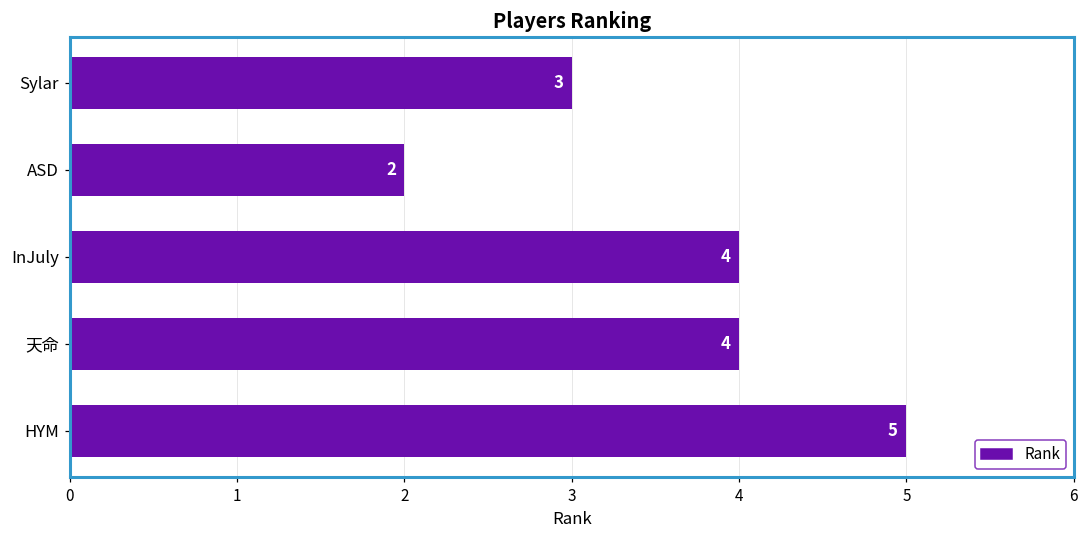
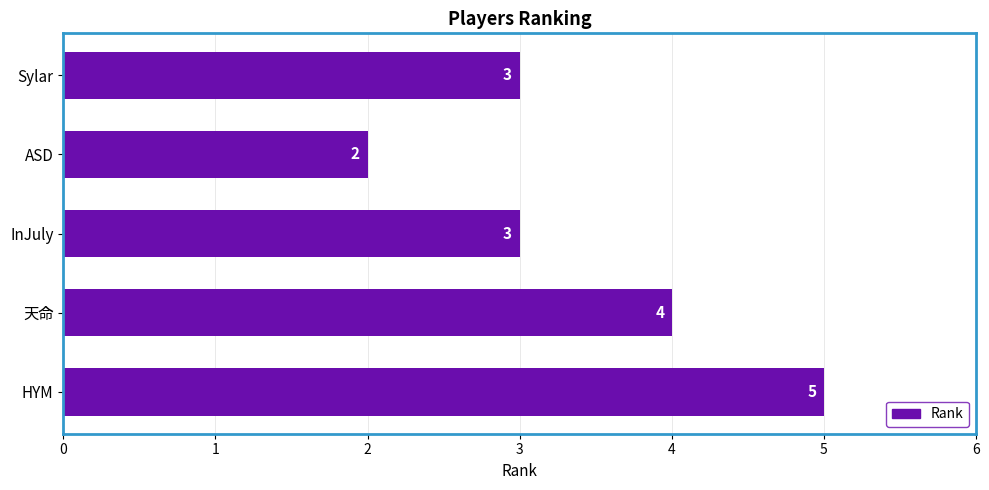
InJuly: 4 -> 3
